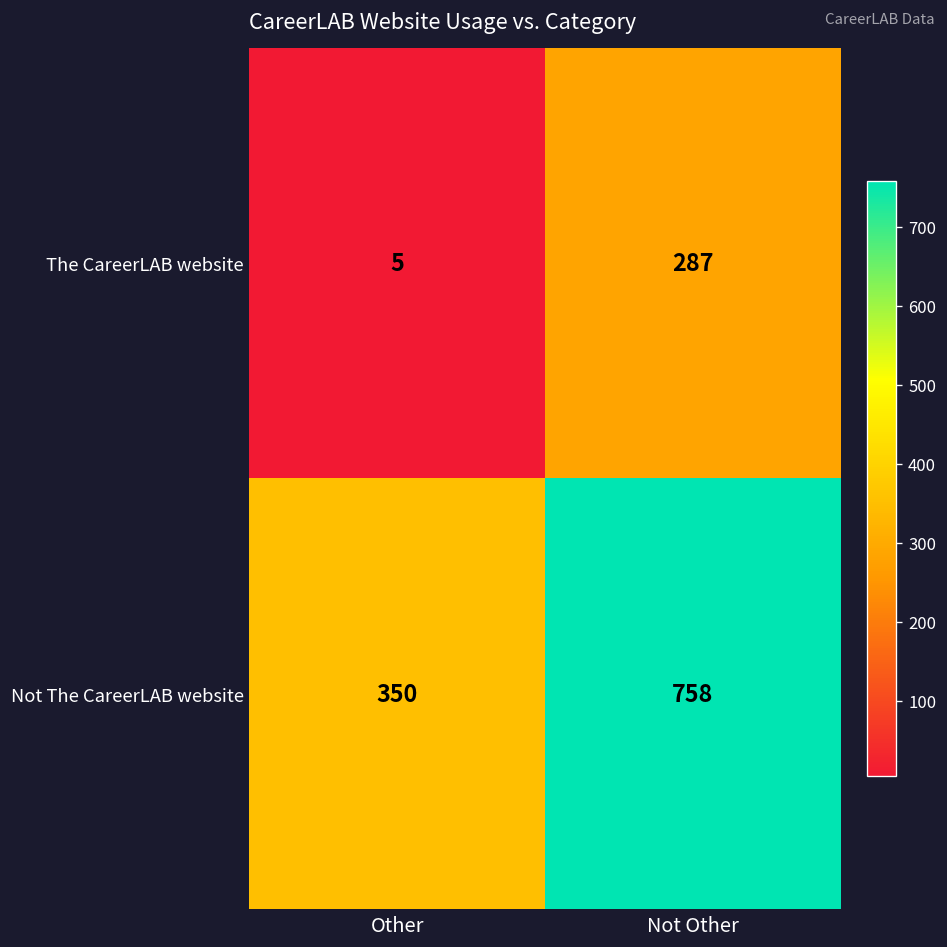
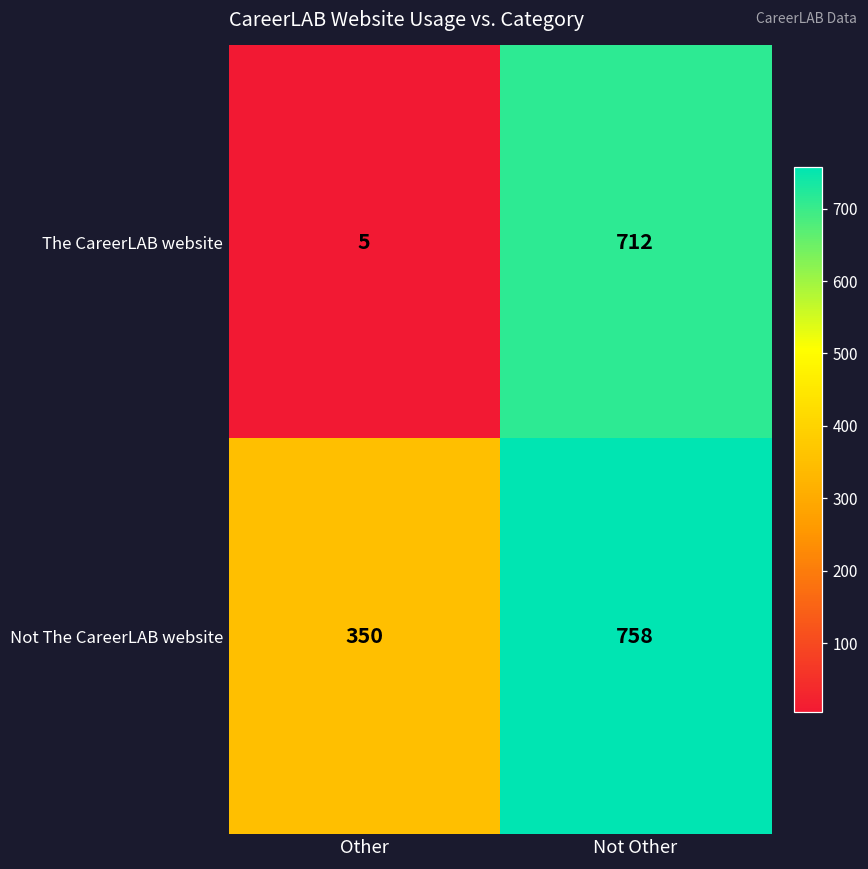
The CareerLAB website, Not Other: 287 -> 712
